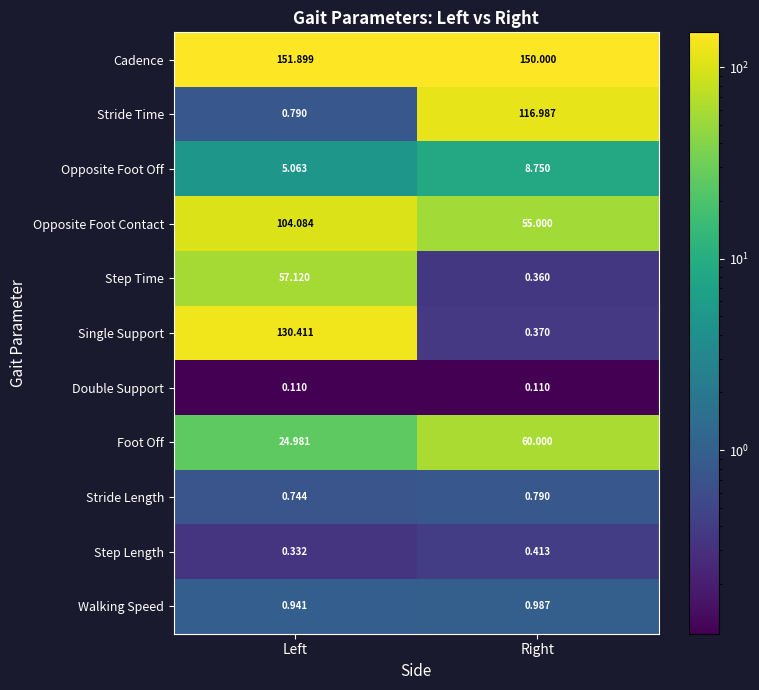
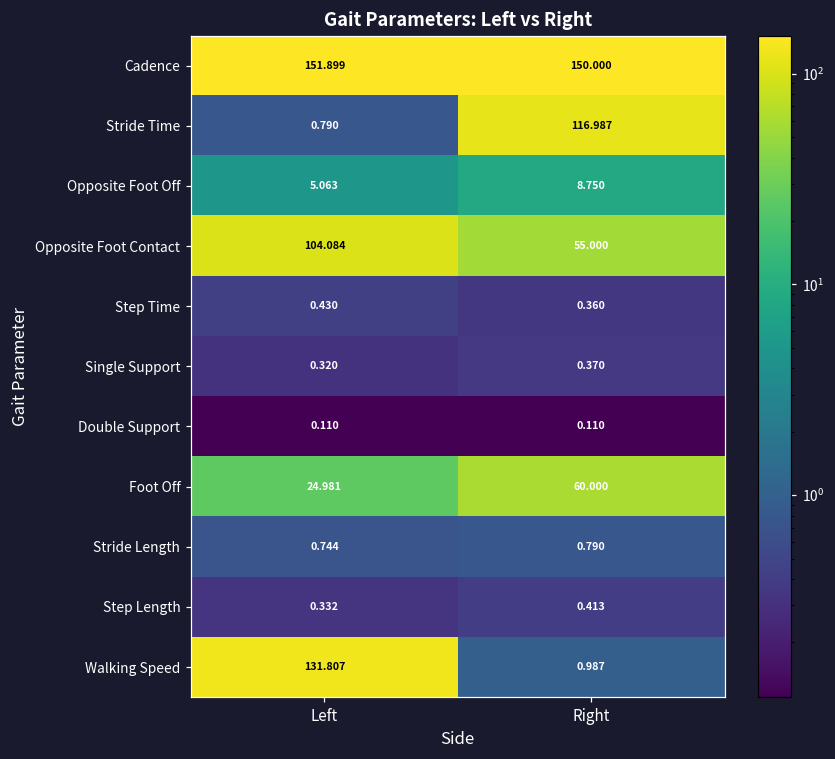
Step Time, Left: 57.120 -> 0.430
Single Support, Left: 130.411 -> 0.320
Walking Speed, Left: 0.941 -> 131.807
